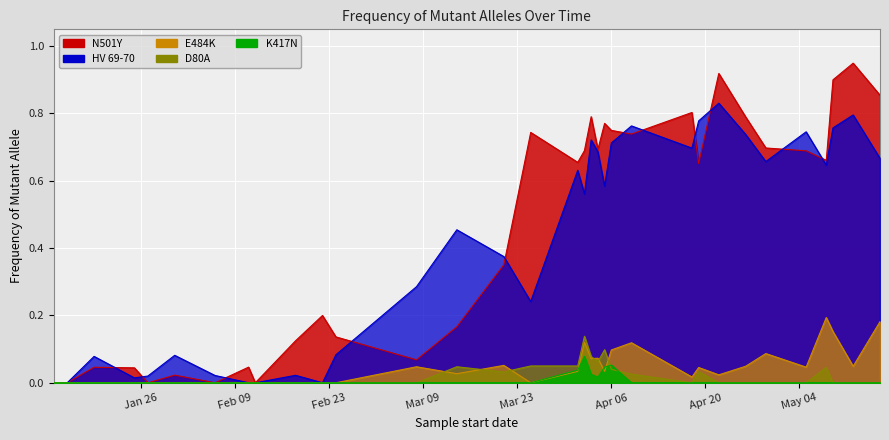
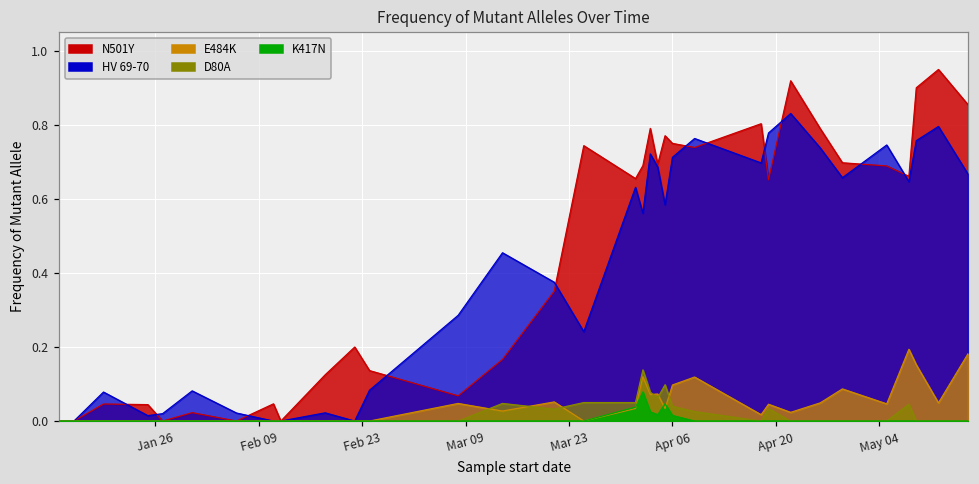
K417N, Apr 06: 0.05 -> 0.01
